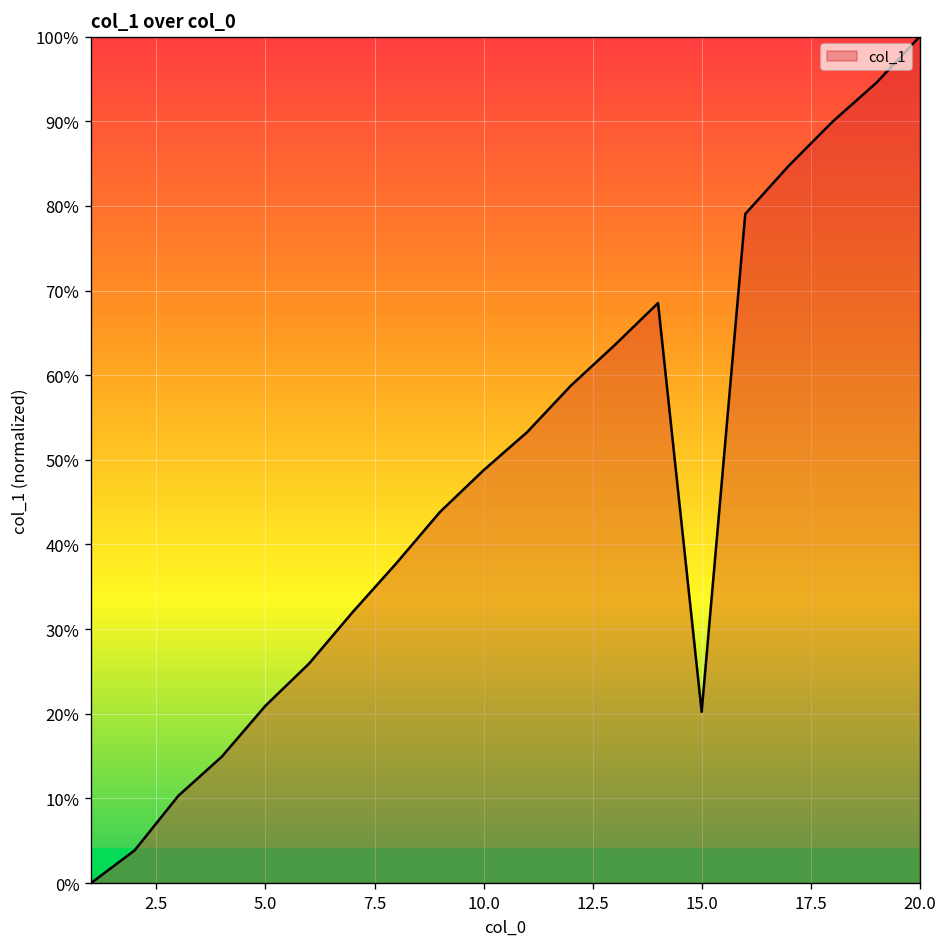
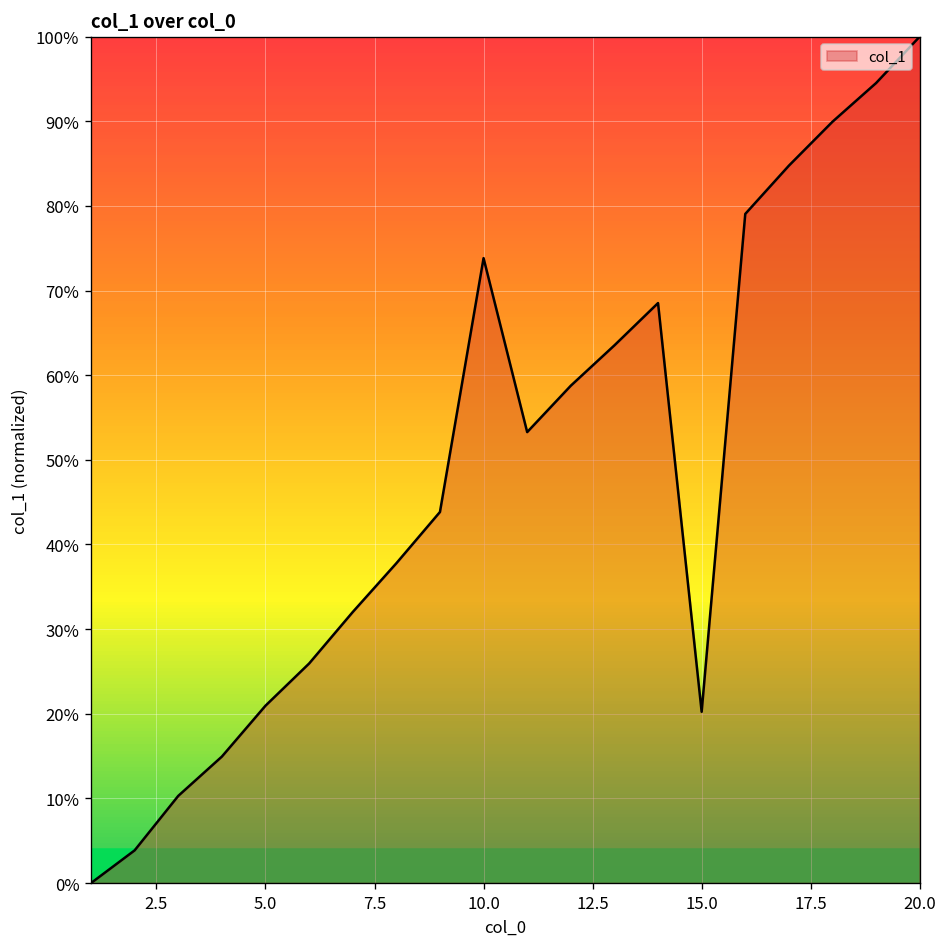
10.0: 49% -> 74%
